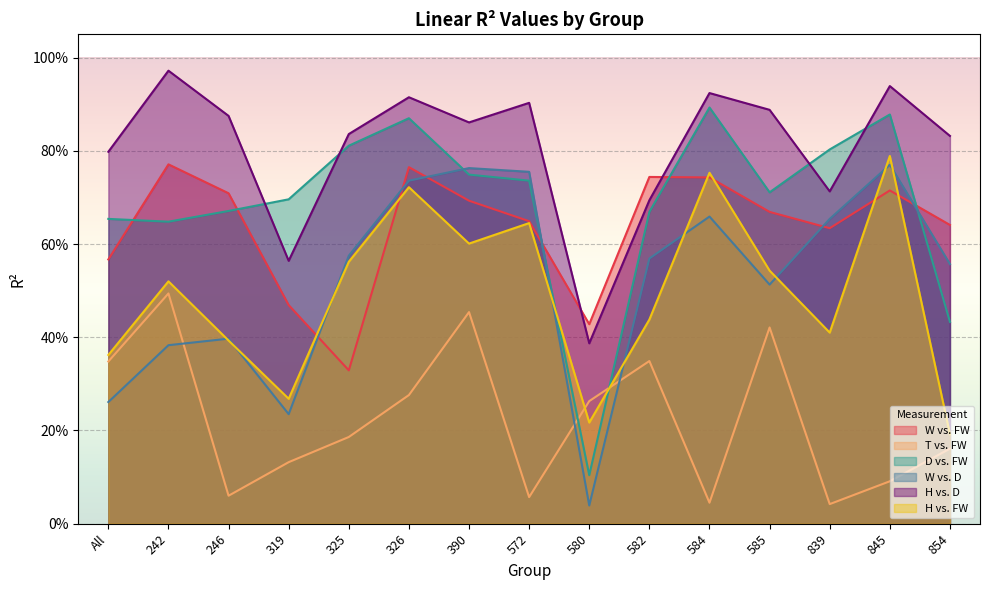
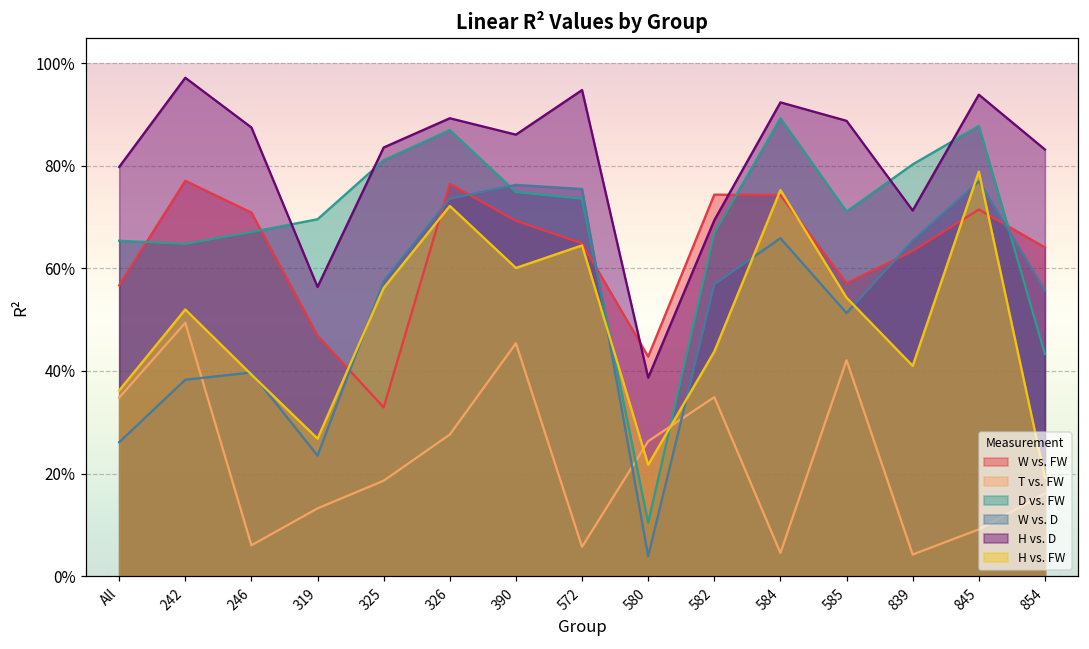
H vs. D, 326: 92% -> 89%
H vs. D, 572: 90% -> 95%
W vs. FW, 585: 67% -> 57%
